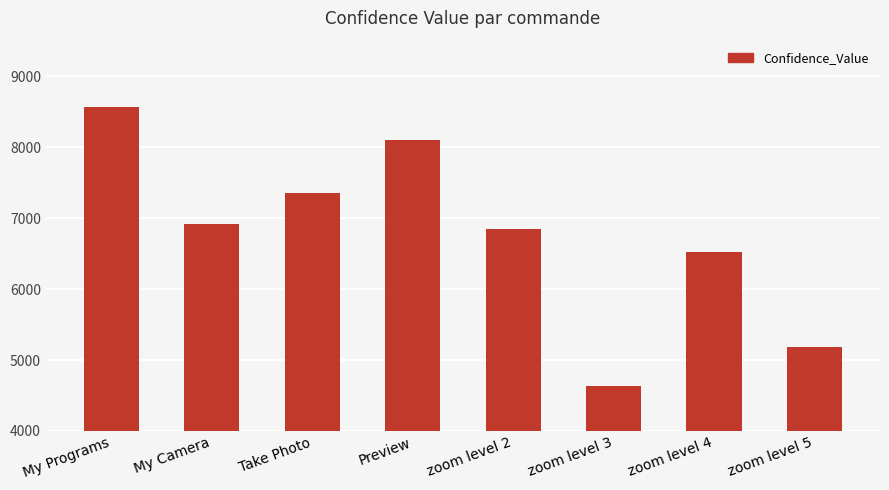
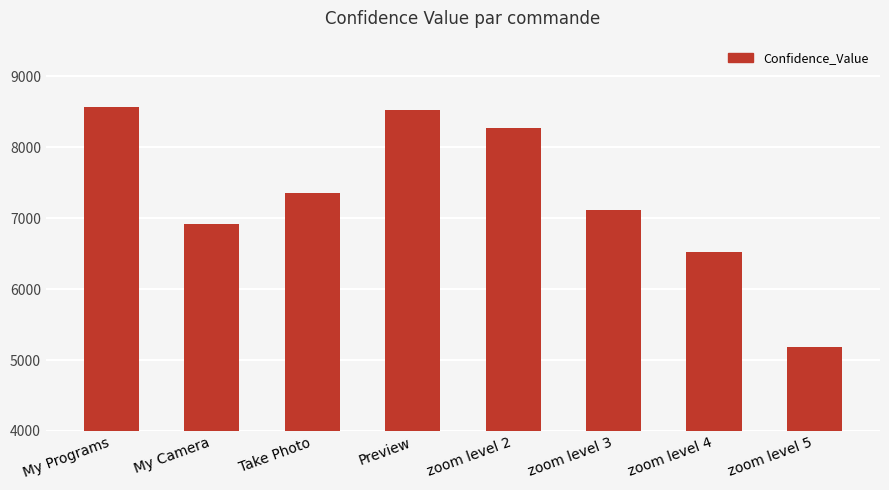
Preview: 8100 -> 8500
zoom level 2: 6800 -> 8300
zoom level 3: 4600 -> 7100
